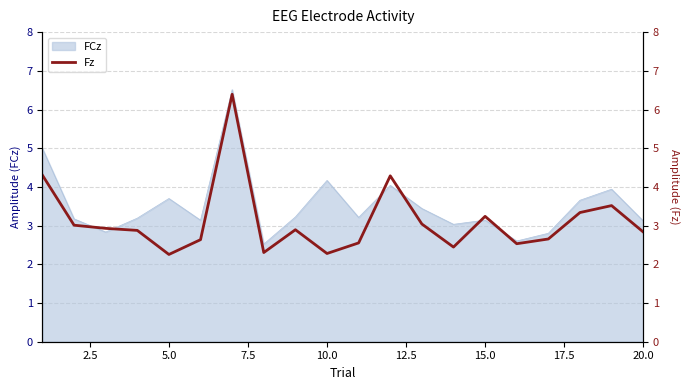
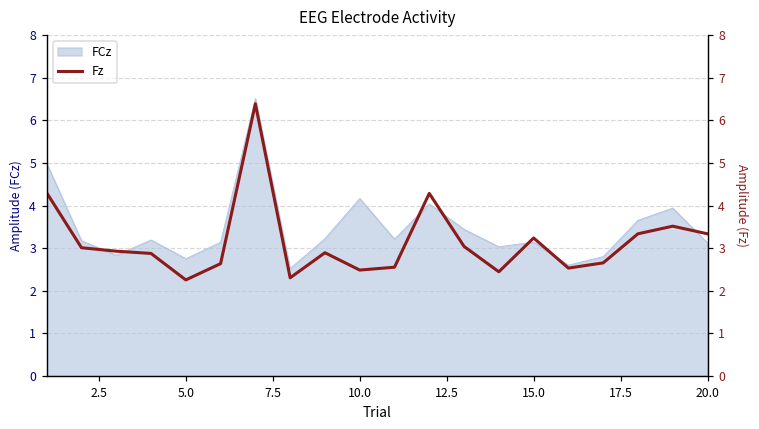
FCz, 5.0: 3.7 -> 2.8
Fz, 10.0: 2.3 -> 2.5
Fz, 20.0: 2.8 -> 3.3
